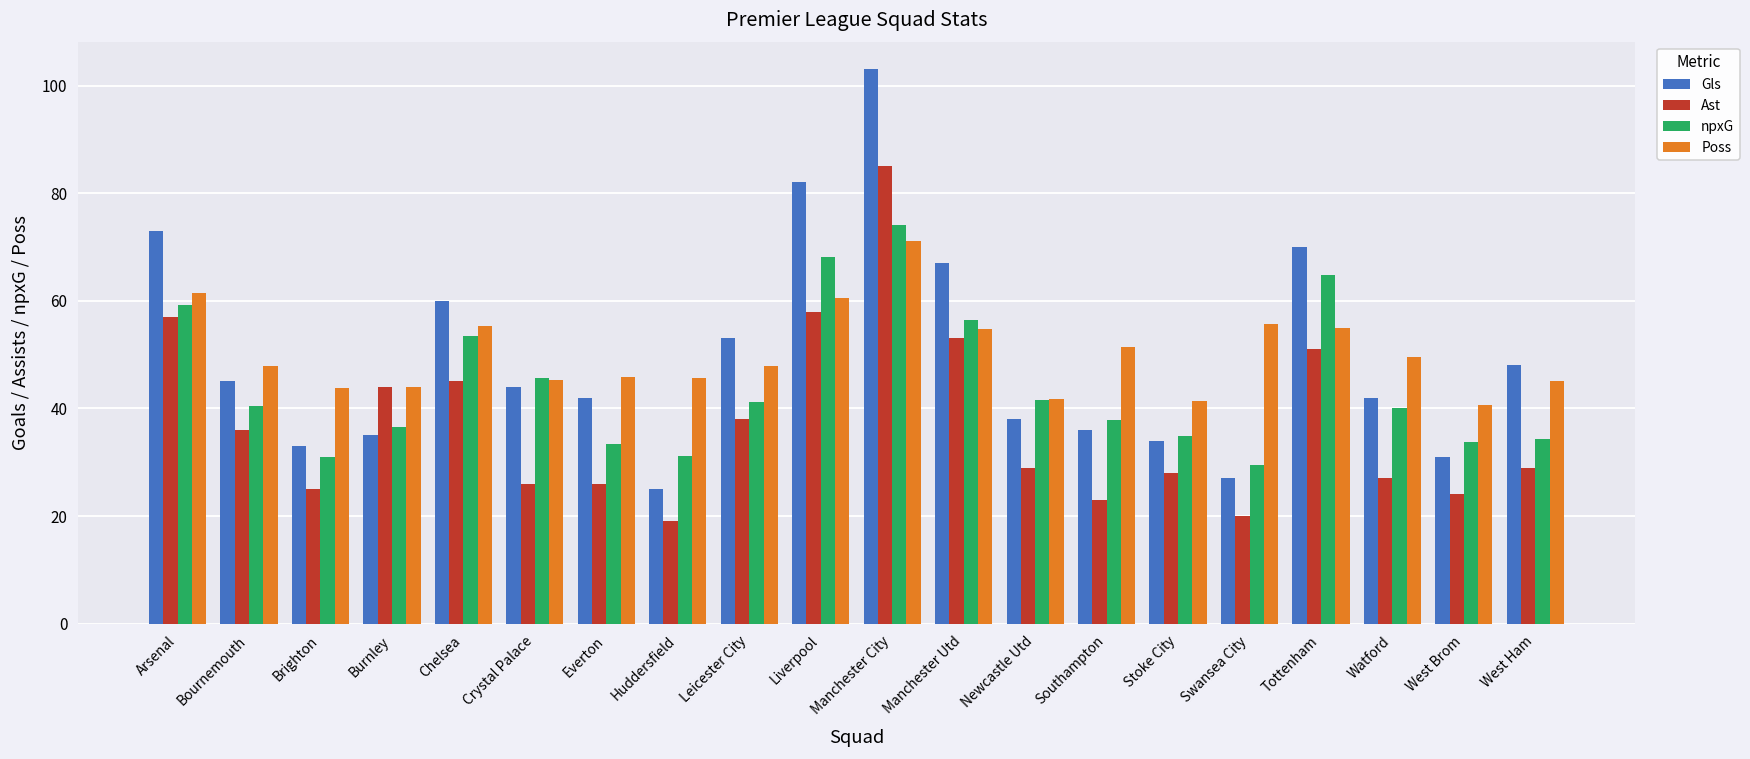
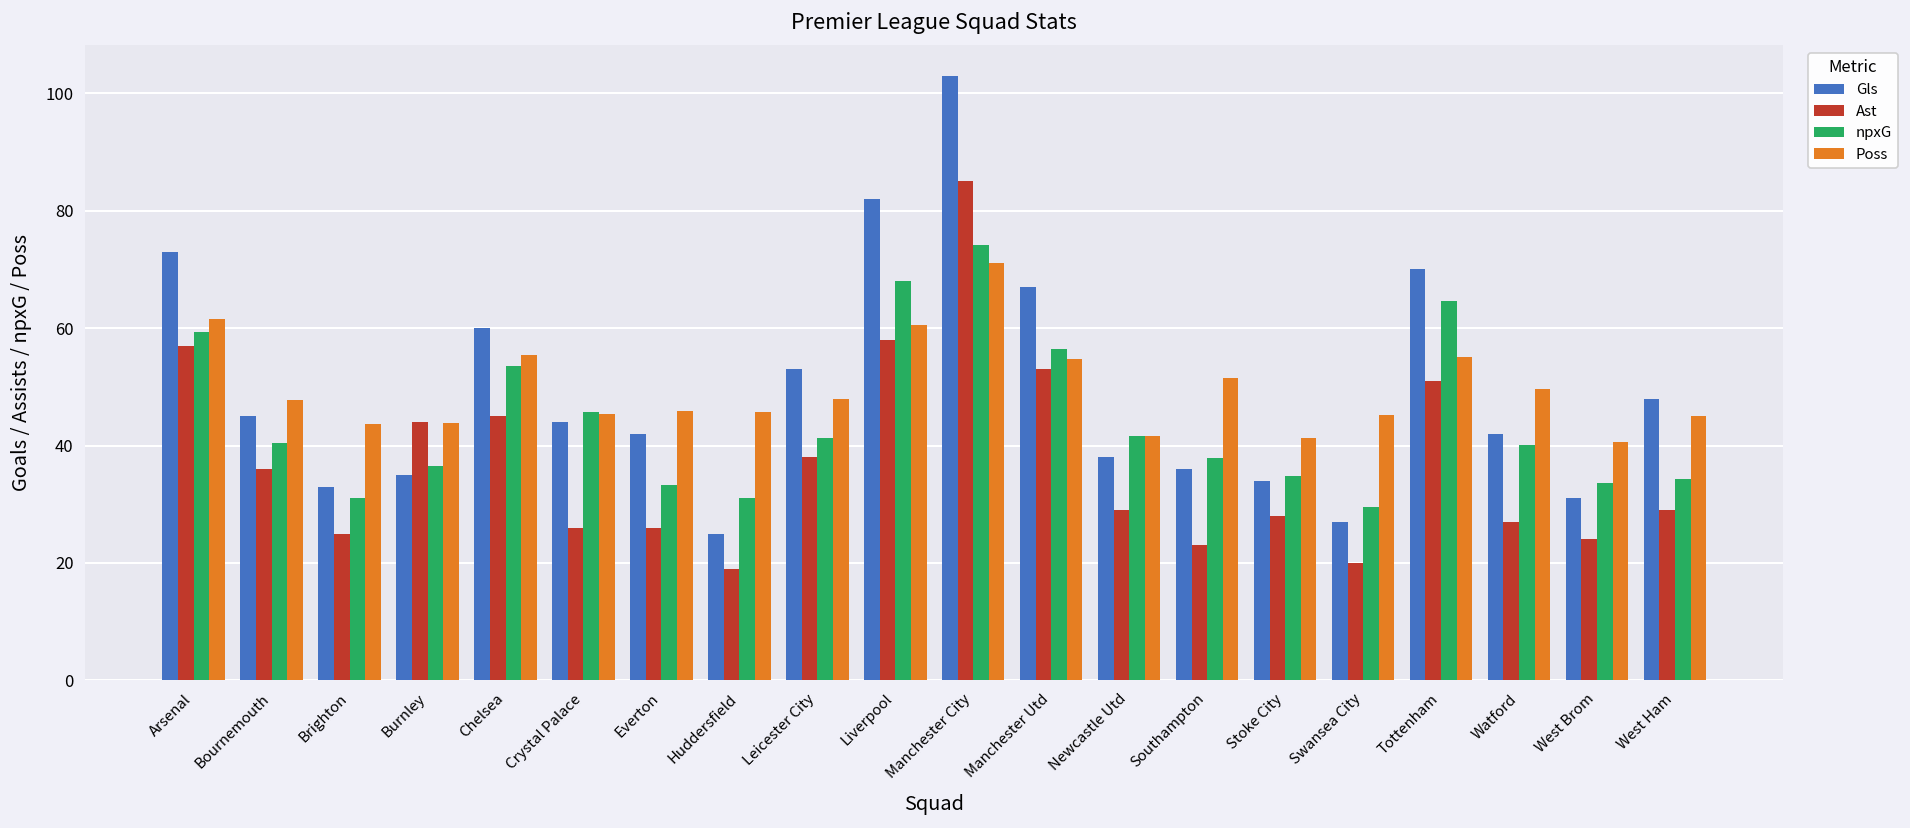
Poss, Swansea City: 56 -> 45
